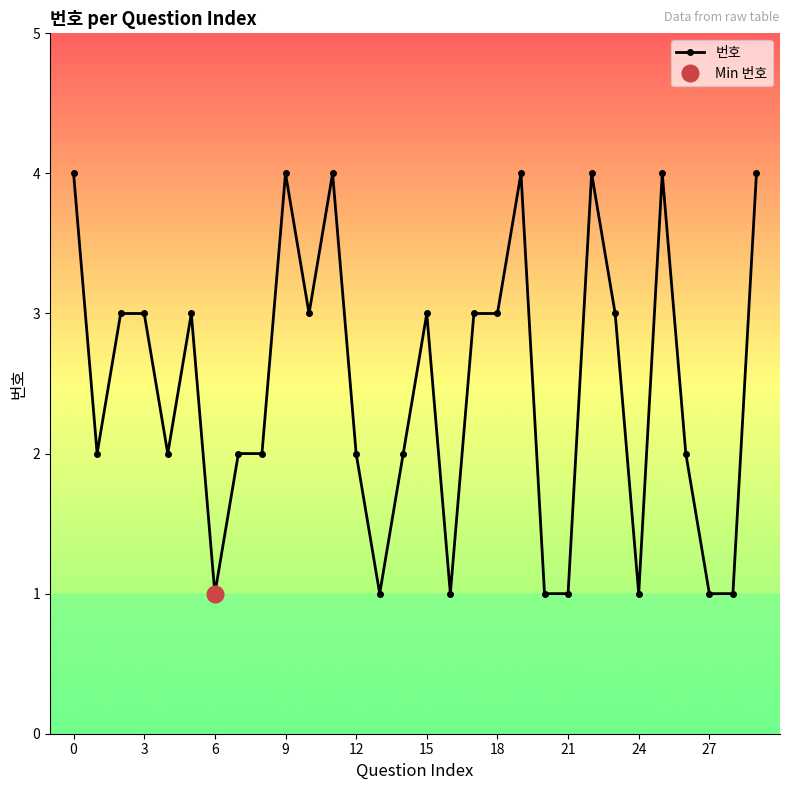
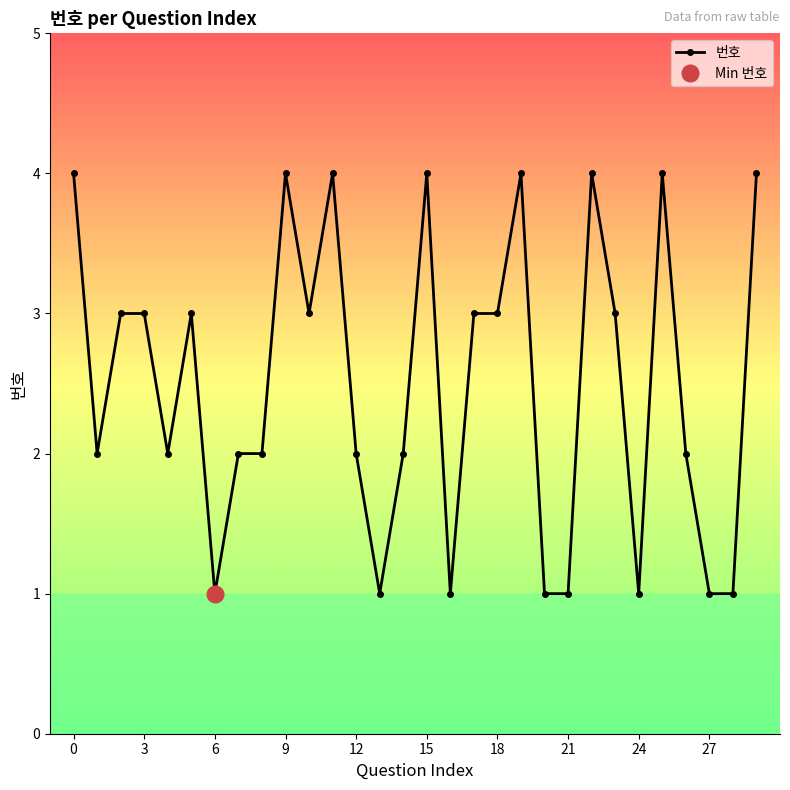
번호, 15: 3 -> 4
